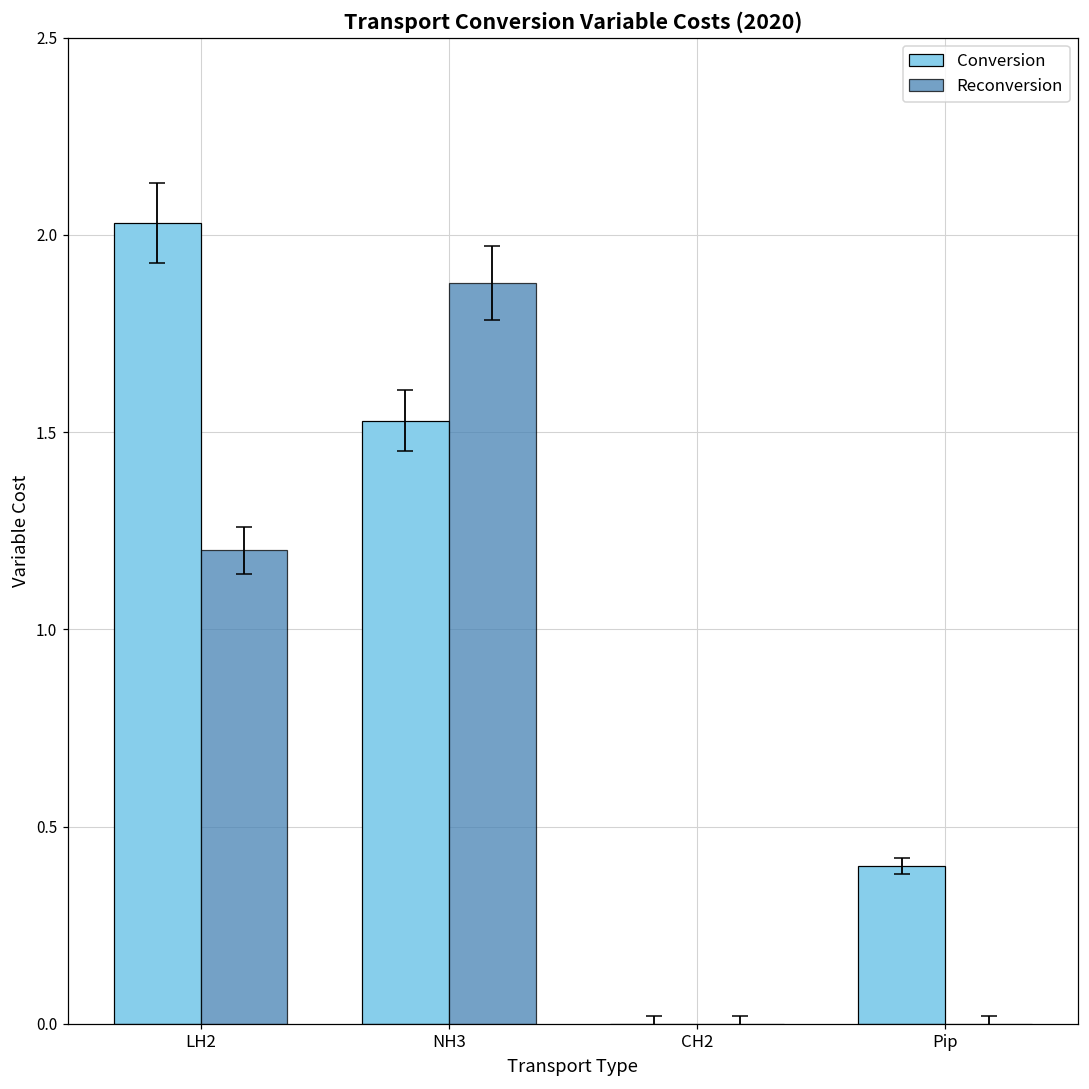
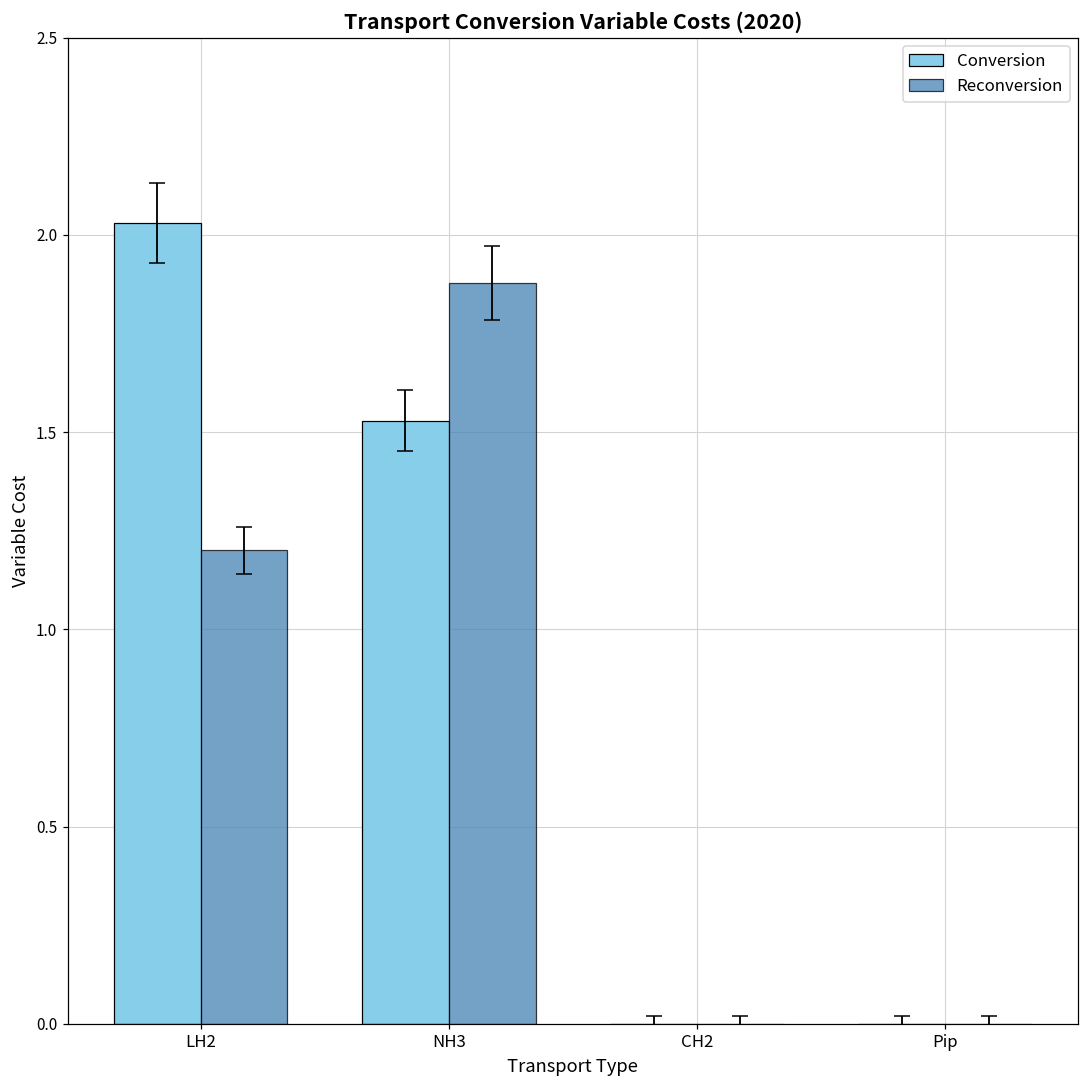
Conversion, Pip: 0.4 -> 0.0
